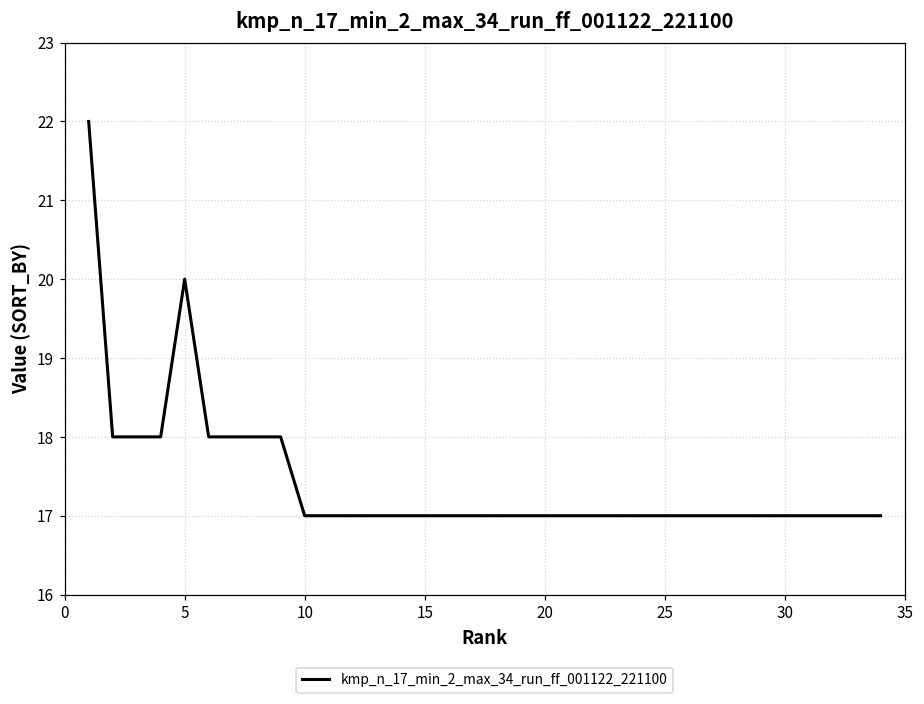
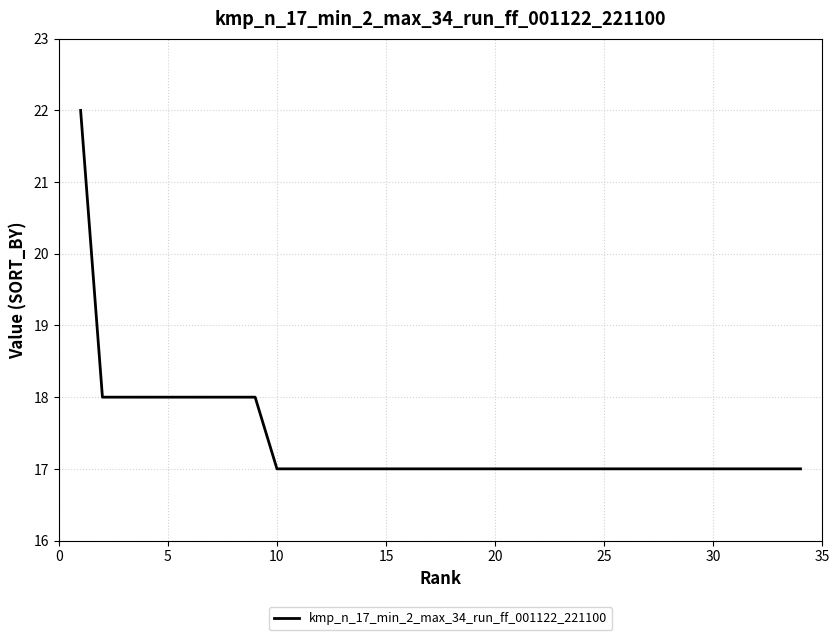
5: 20 -> 18
